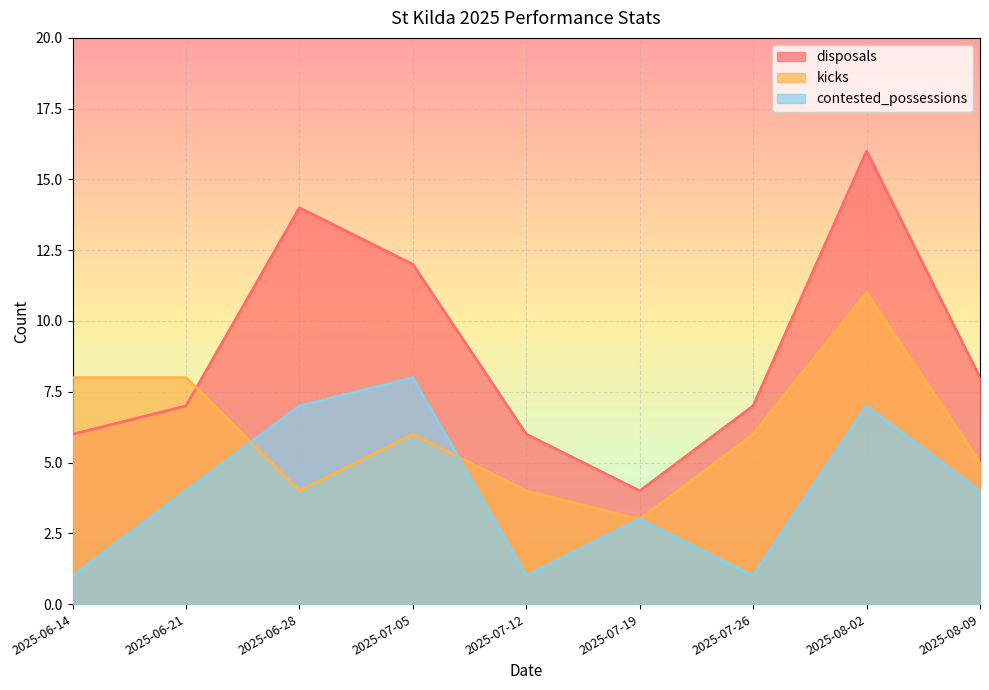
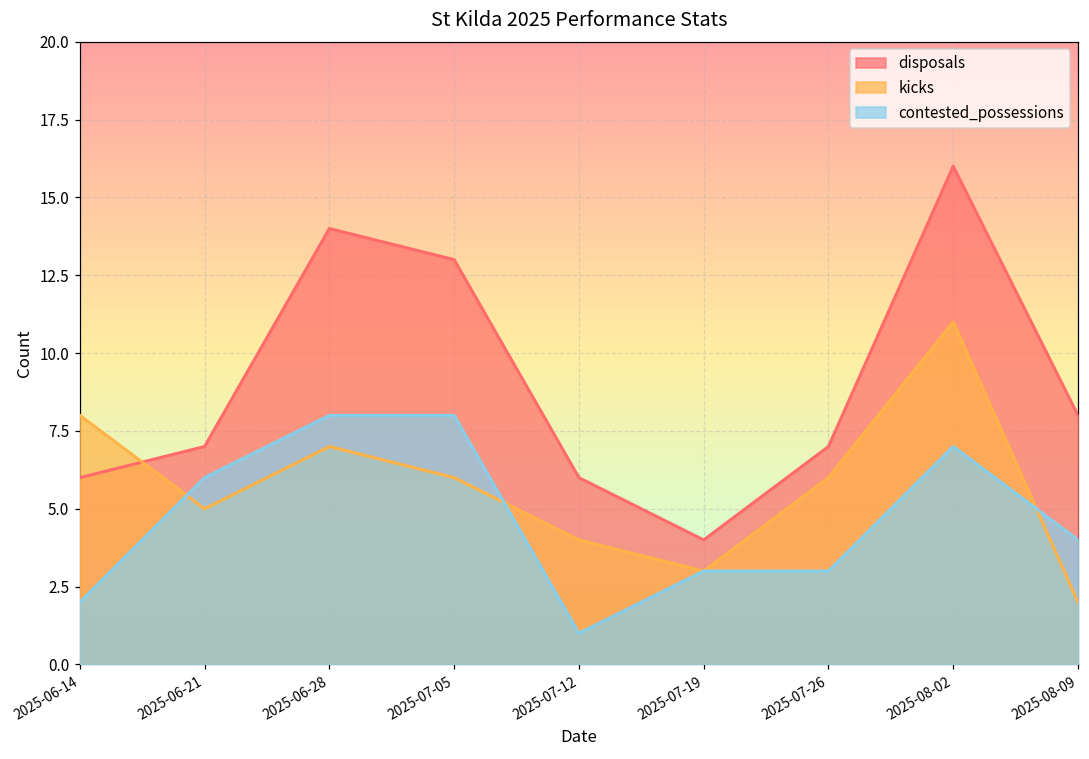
contested_possessions, 2025-06-14: 1 -> 2
kicks, 2025-06-21: 8 -> 5
contested_possessions, 2025-06-21: 4 -> 6
kicks, 2025-06-28: 4 -> 7
contested_possessions, 2025-06-28: 7 -> 8
disposals, 2025-07-05: 12 -> 13
contested_possessions, 2025-07-26: 1 -> 3
kicks, 2025-08-09: 5 -> 2
